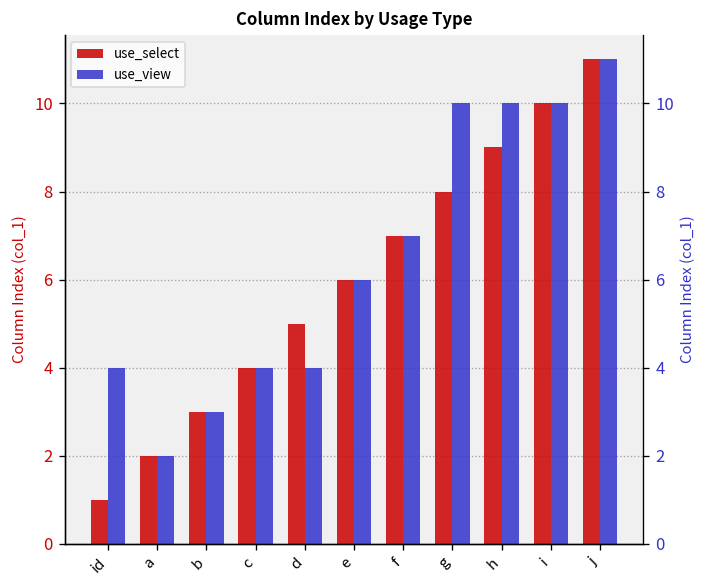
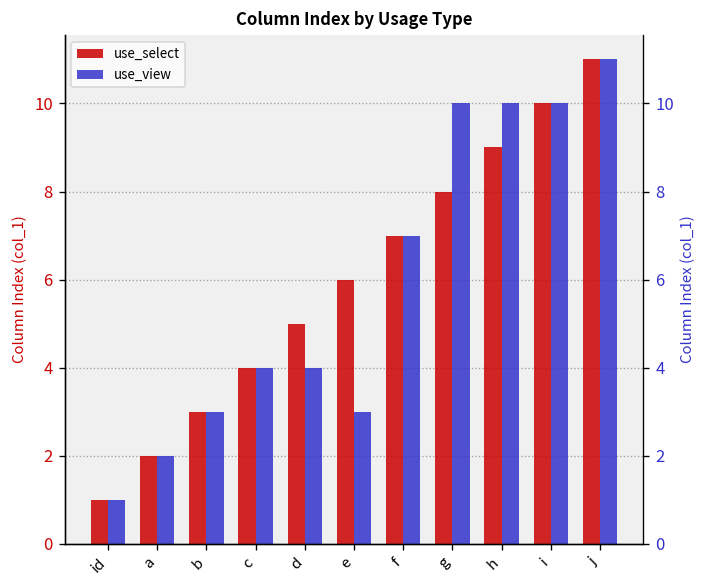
use_view, id: 4 -> 1
use_view, e: 6 -> 3
